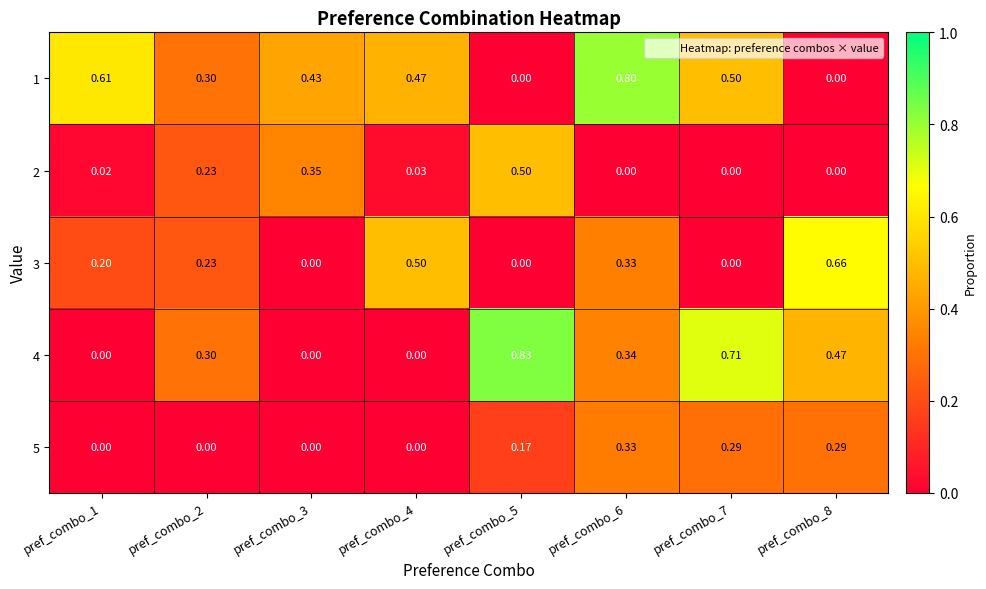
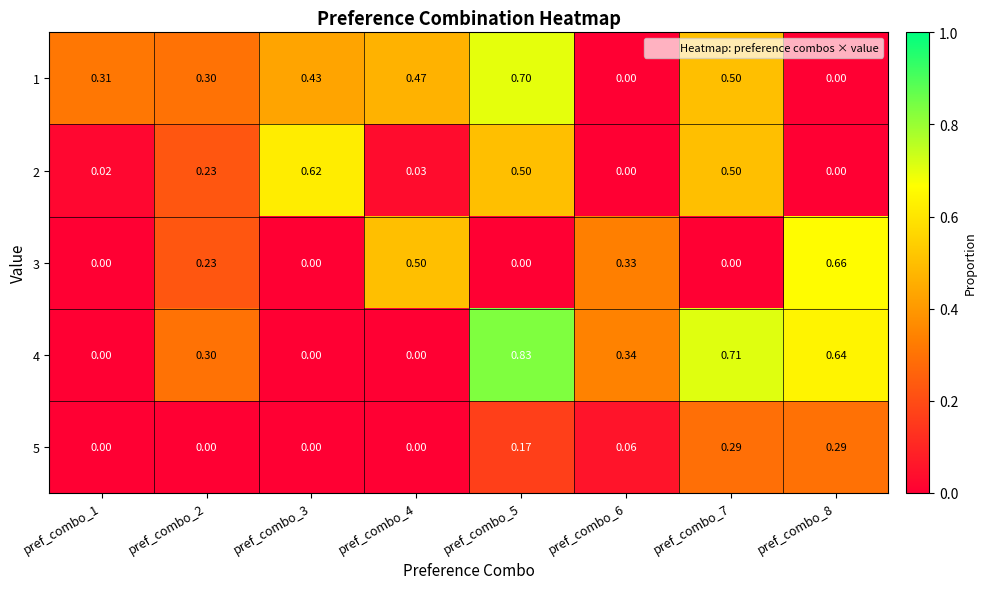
1, pref_combo_1: 0.61 -> 0.31
1, pref_combo_5: 0.00 -> 0.70
1, pref_combo_6: 0.80 -> 0.00
2, pref_combo_3: 0.35 -> 0.62
2, pref_combo_7: 0.00 -> 0.50
3, pref_combo_1: 0.20 -> 0.00
4, pref_combo_8: 0.47 -> 0.64
5, pref_combo_6: 0.33 -> 0.06
